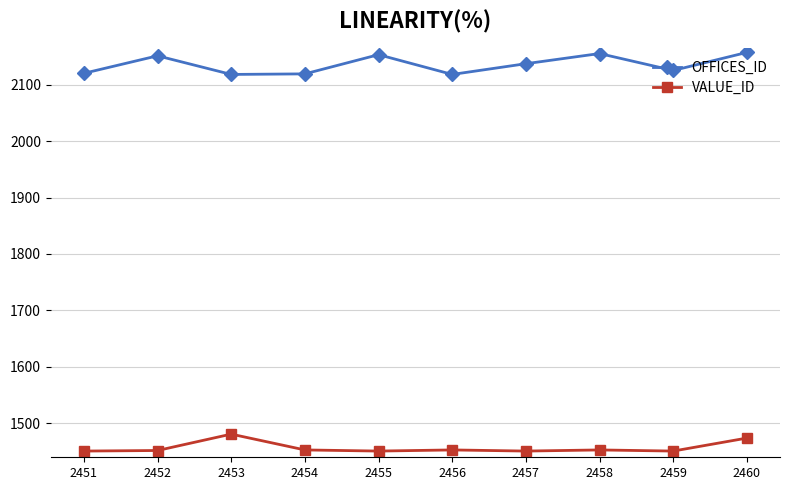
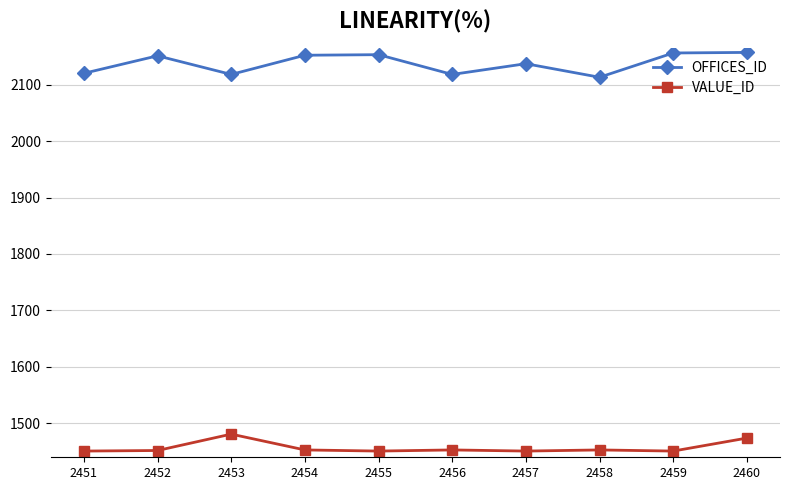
OFFICES_ID, 2454: 2120 -> 2150
OFFICES_ID, 2458: 2160 -> 2110
OFFICES_ID, 2459: 2130 -> 2160
